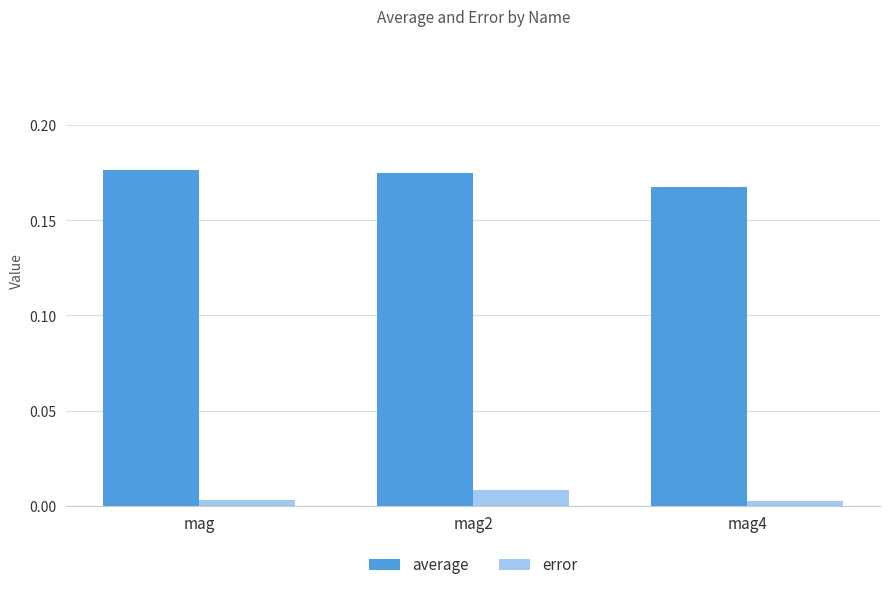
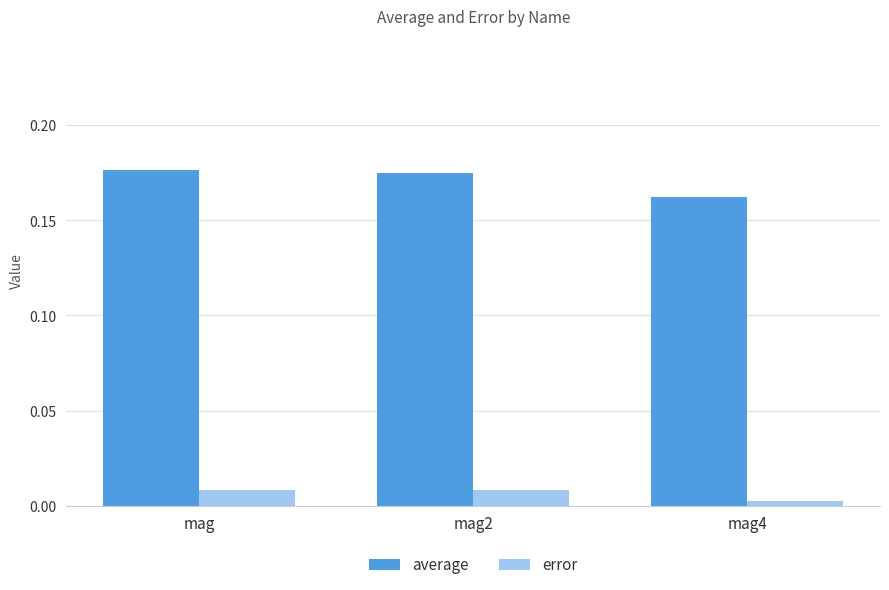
error, mag: 0.003 -> 0.008
average, mag4: 0.167 -> 0.162
